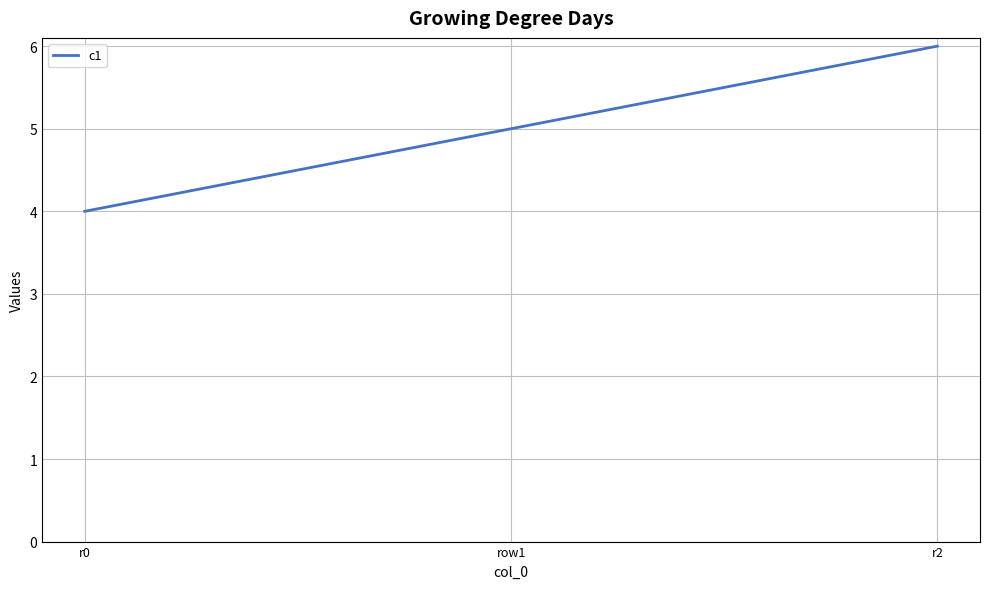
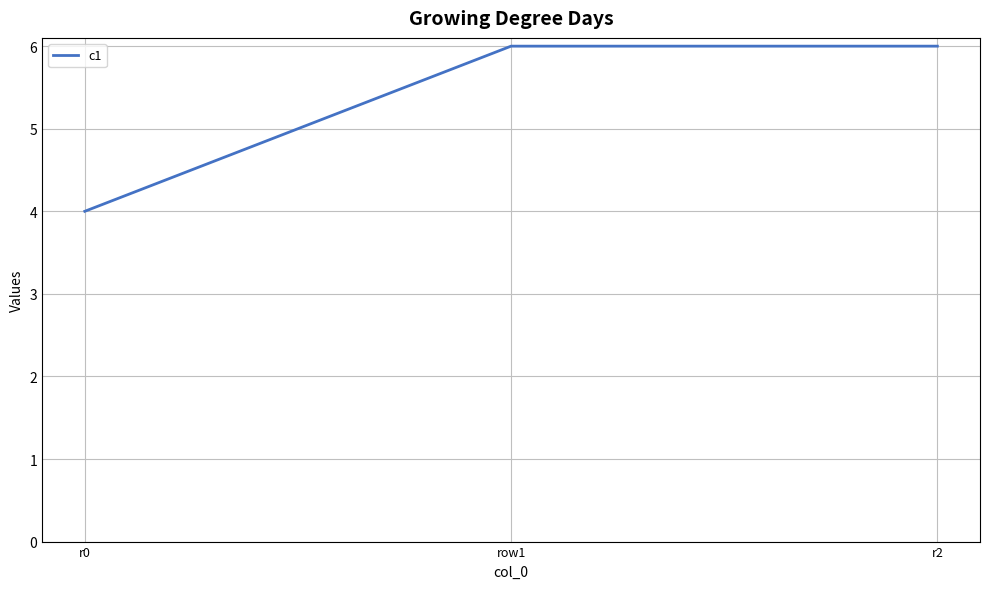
row1: 5 -> 6
